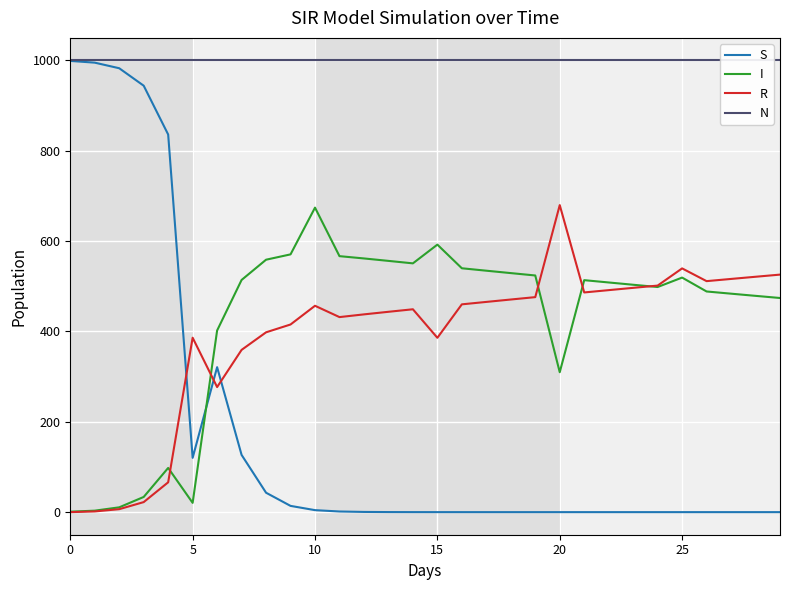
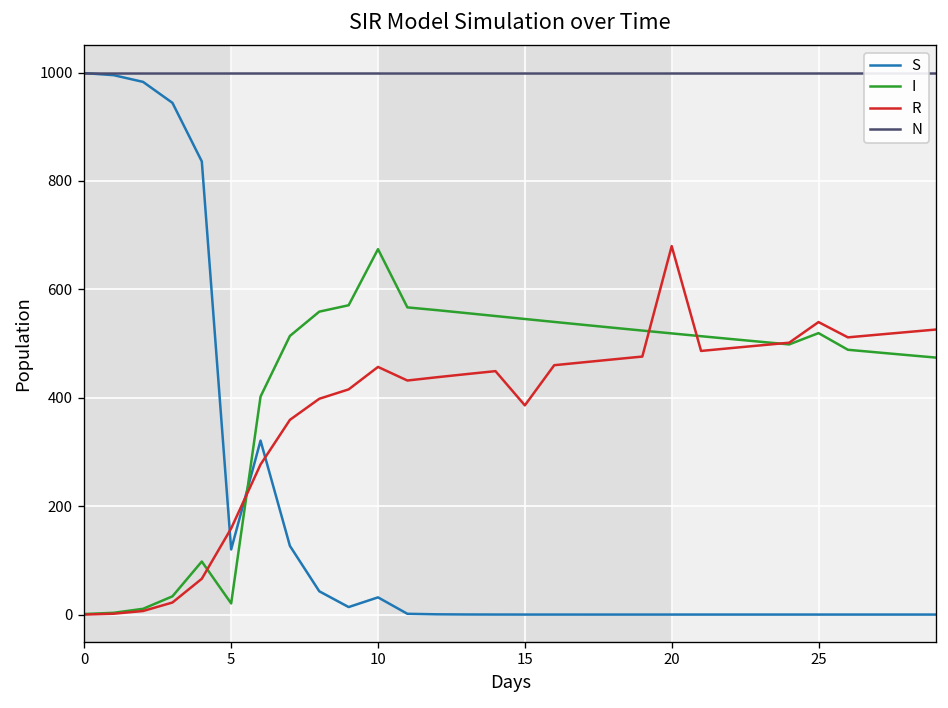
R, 5: 390 -> 160
S, 10: 0 -> 30
I, 15: 590 -> 550
I, 20: 310 -> 520
